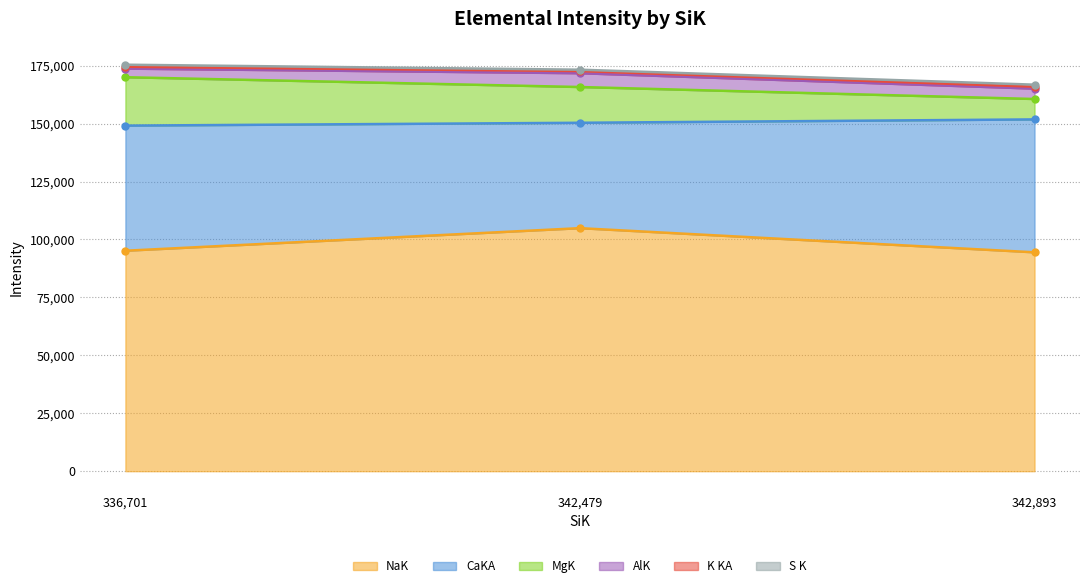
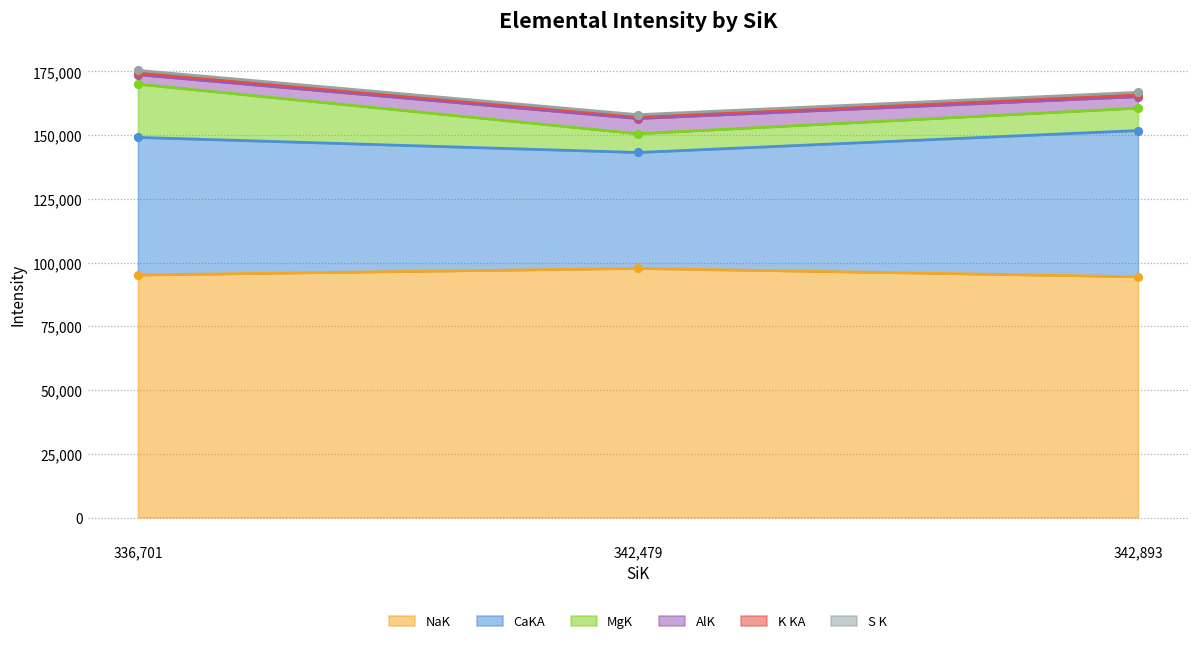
NaK, 342,479: 105,000 -> 98,000
MgK, 342,479: 15,000 -> 7,000
